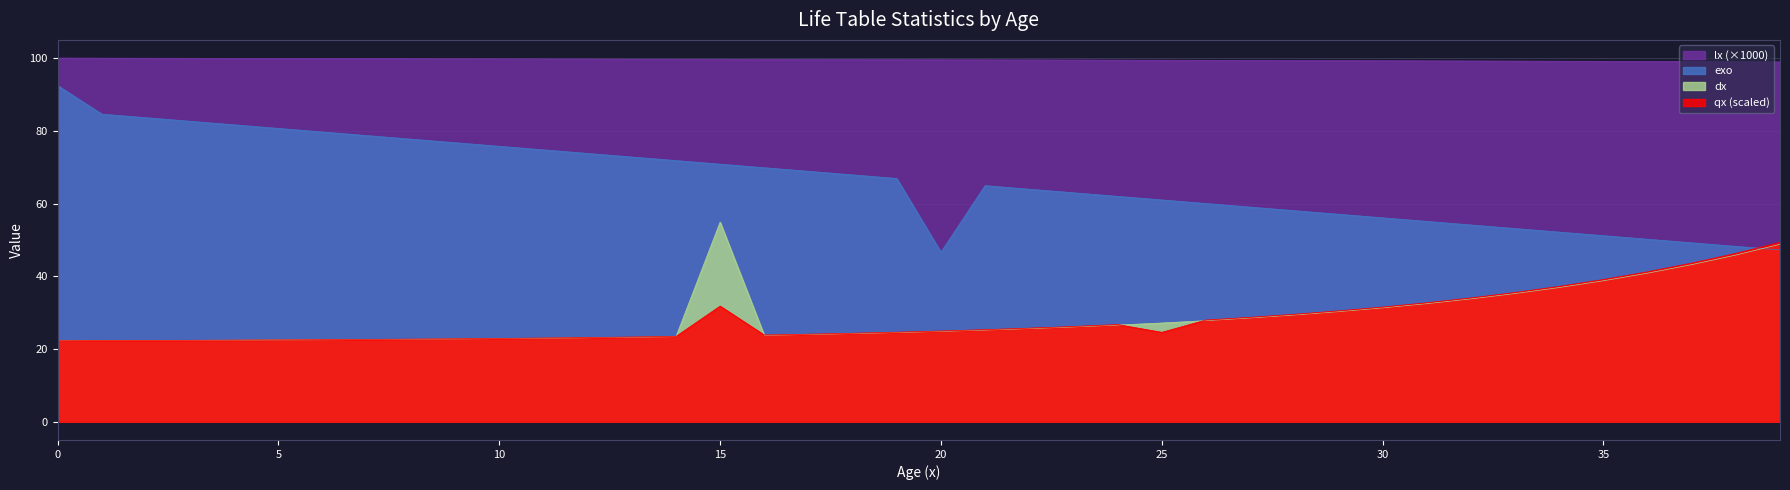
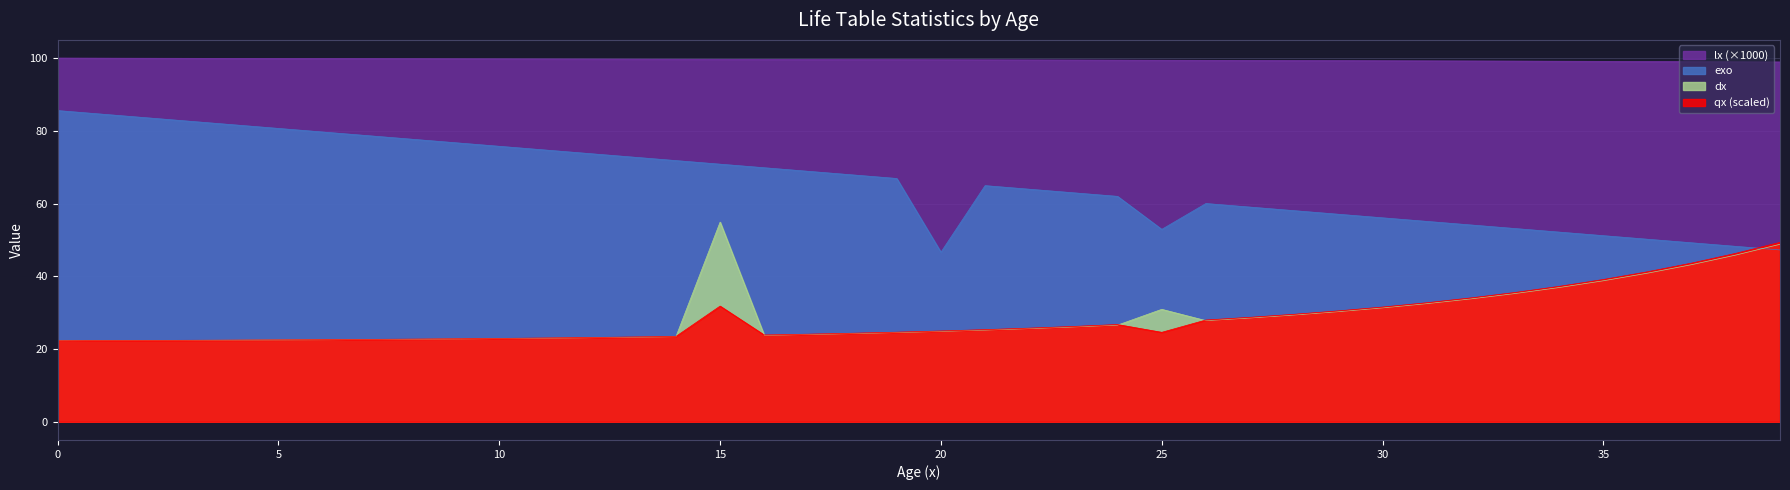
exo, 0: 92 -> 86
exo, 25: 61 -> 53
dx, 25: 27 -> 31
